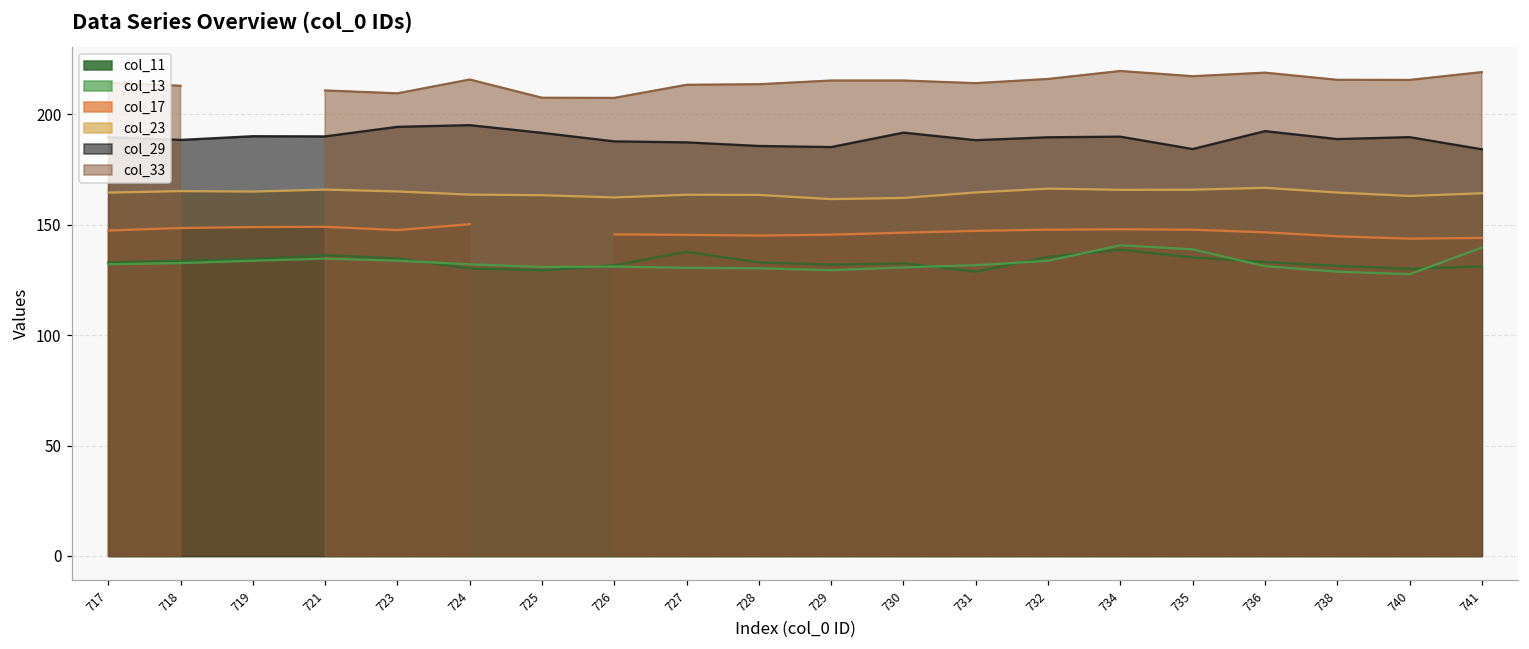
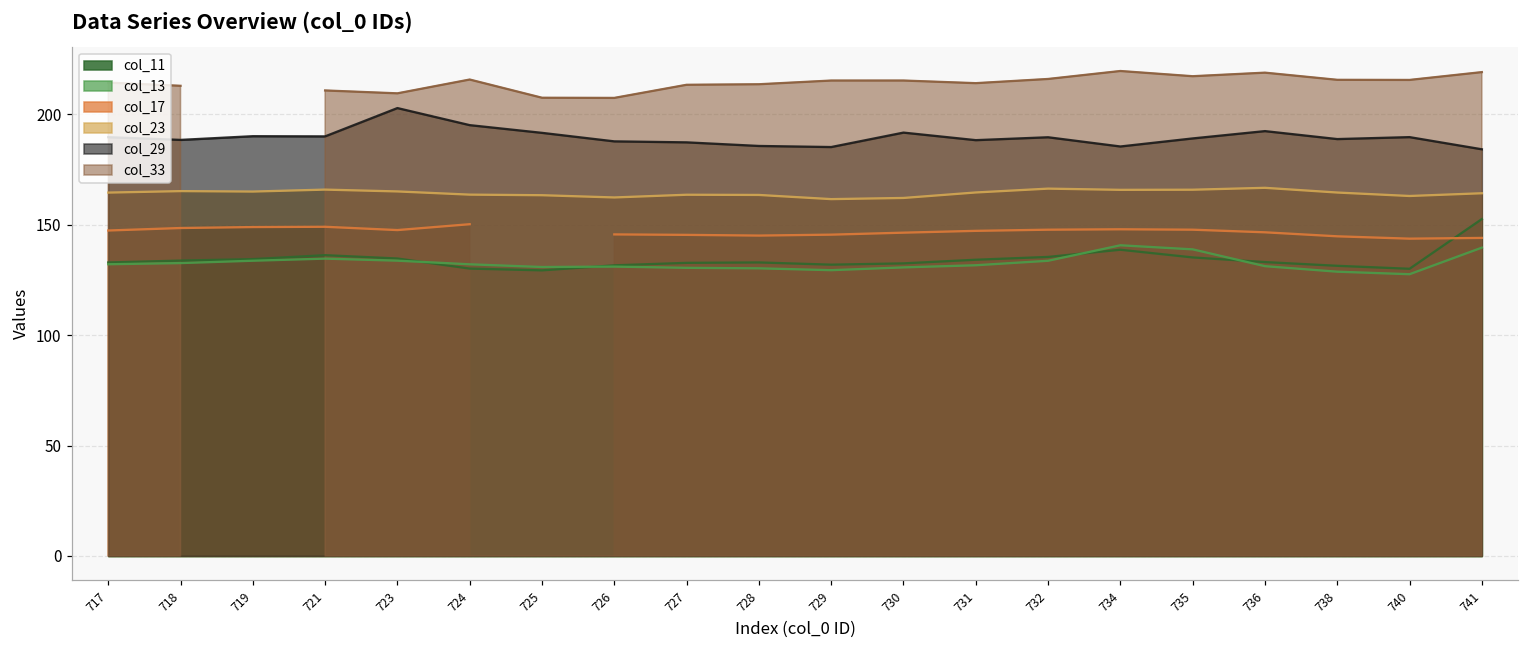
col_29, 723: 194 -> 203
col_11, 727: 138 -> 133
col_11, 731: 129 -> 134
col_29, 734: 190 -> 185
col_29, 735: 184 -> 189
col_11, 741: 131 -> 153
